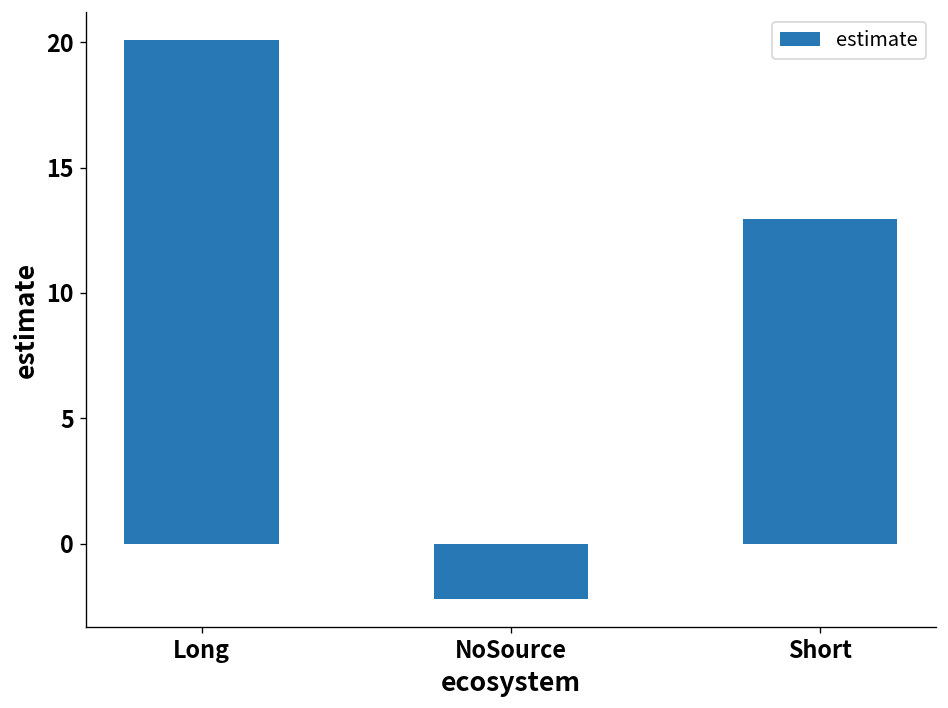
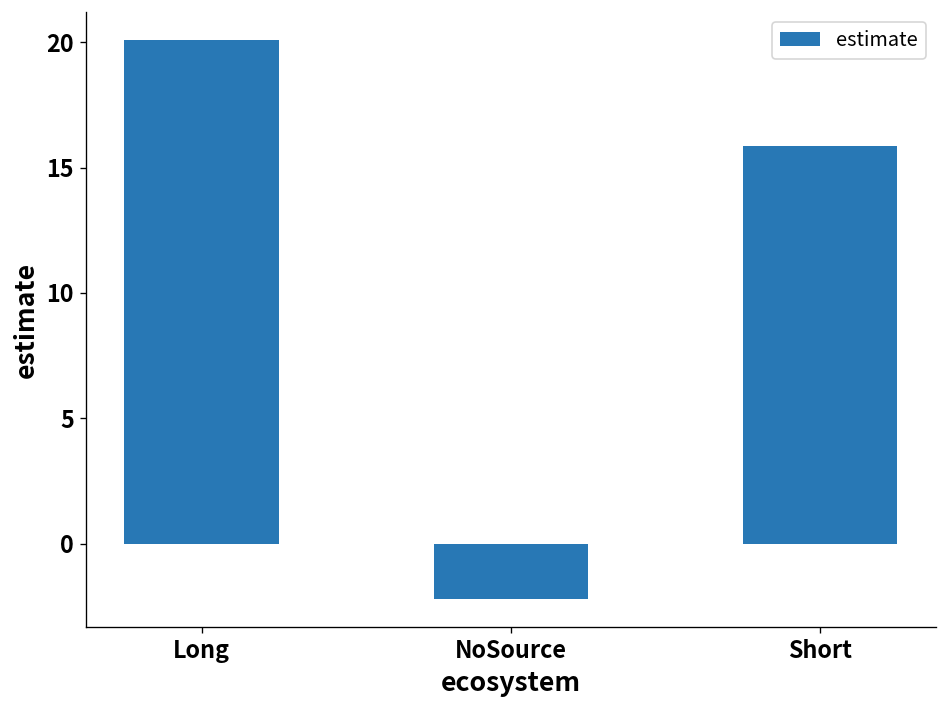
Short: 12.9 -> 15.9
